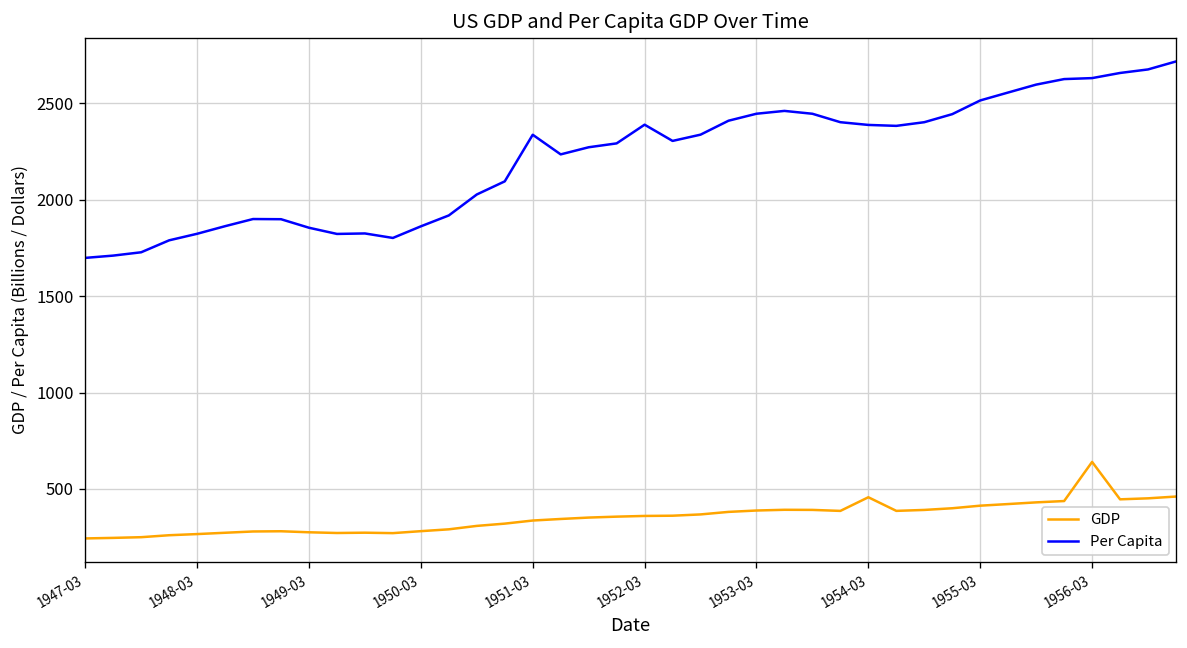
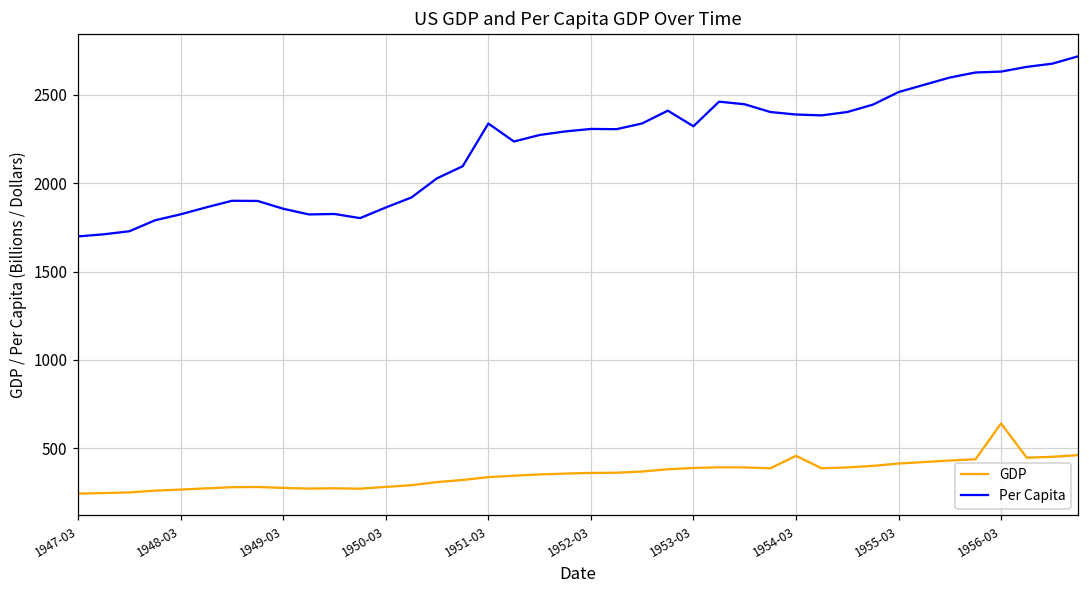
Per Capita, 1952-03: 2390 -> 2310
Per Capita, 1953-03: 2450 -> 2320
